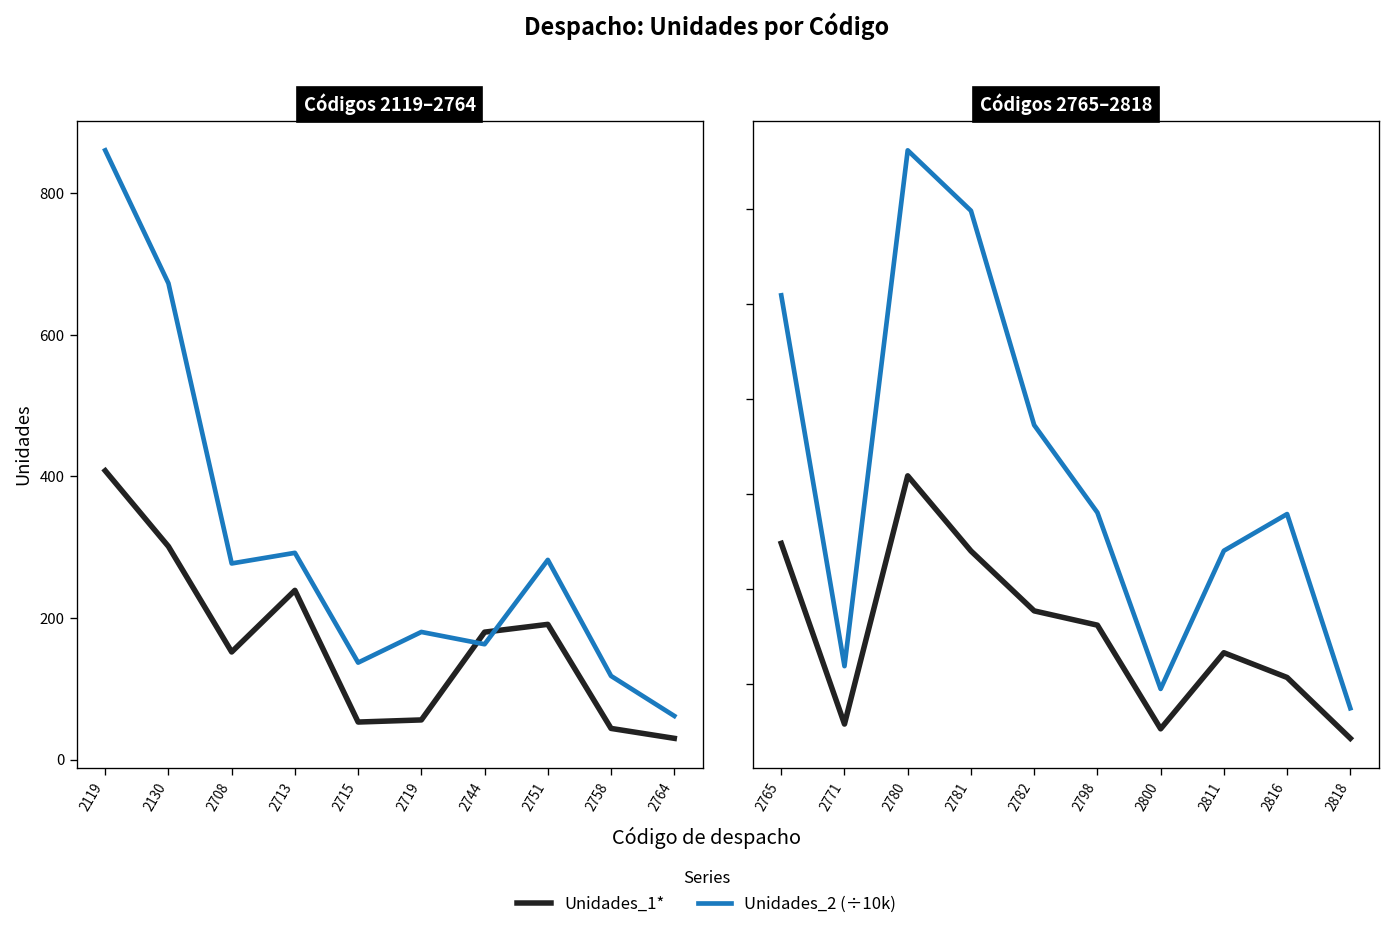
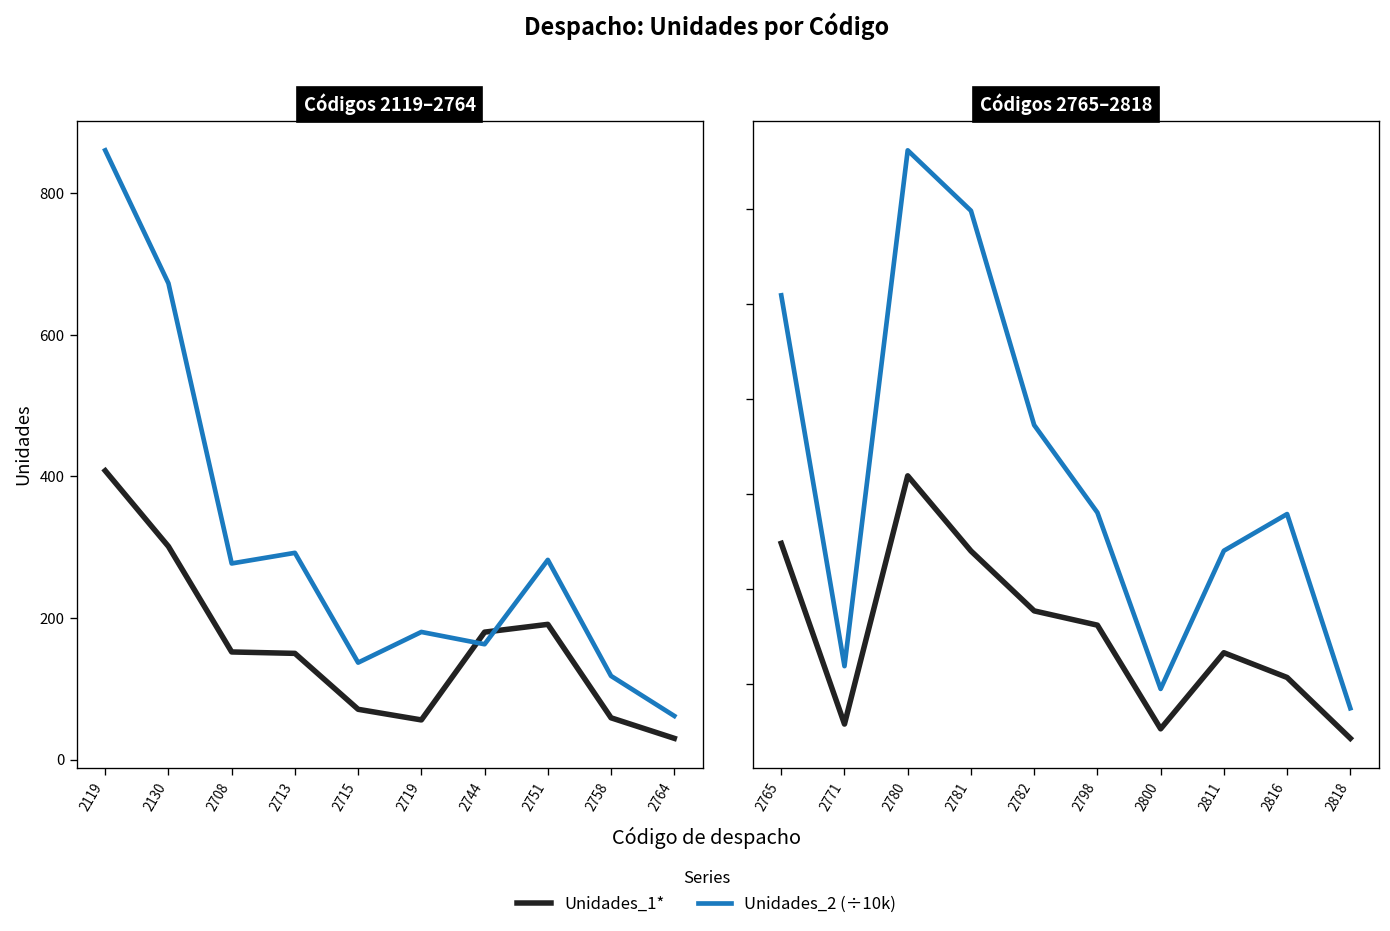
Códigos 2119–2764, Unidades_1*, 2713: 240 -> 150
Códigos 2119–2764, Unidades_1*, 2715: 50 -> 70
Códigos 2119–2764, Unidades_1*, 2758: 40 -> 60
